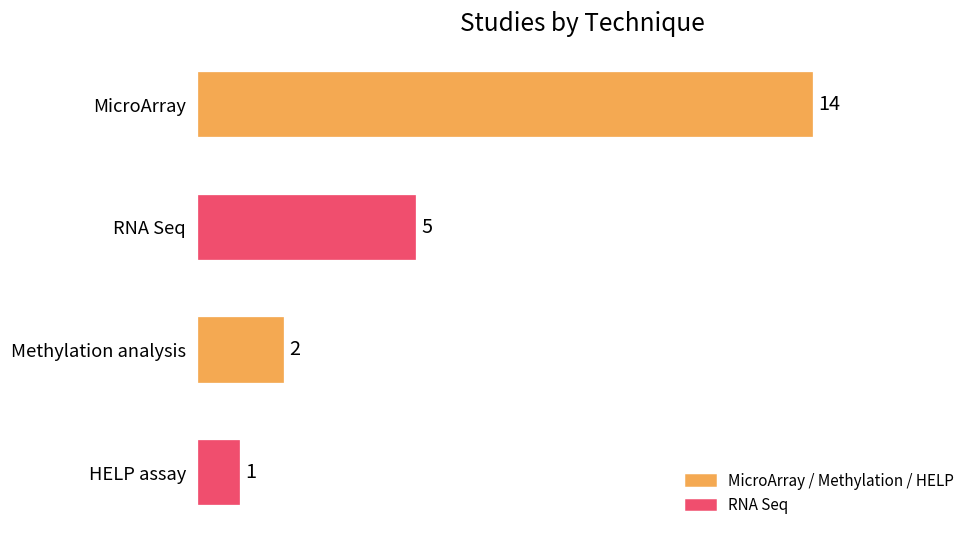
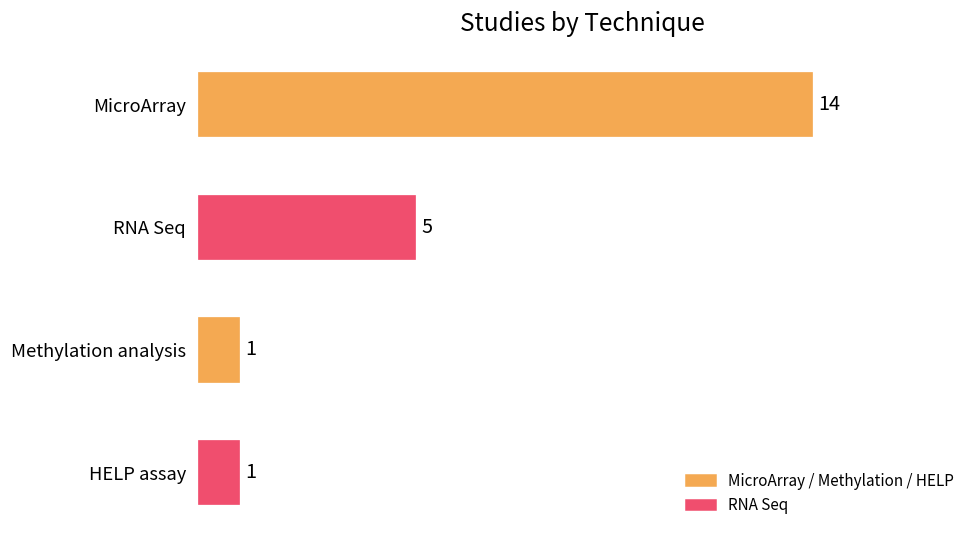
Methylation analysis: 2 -> 1
